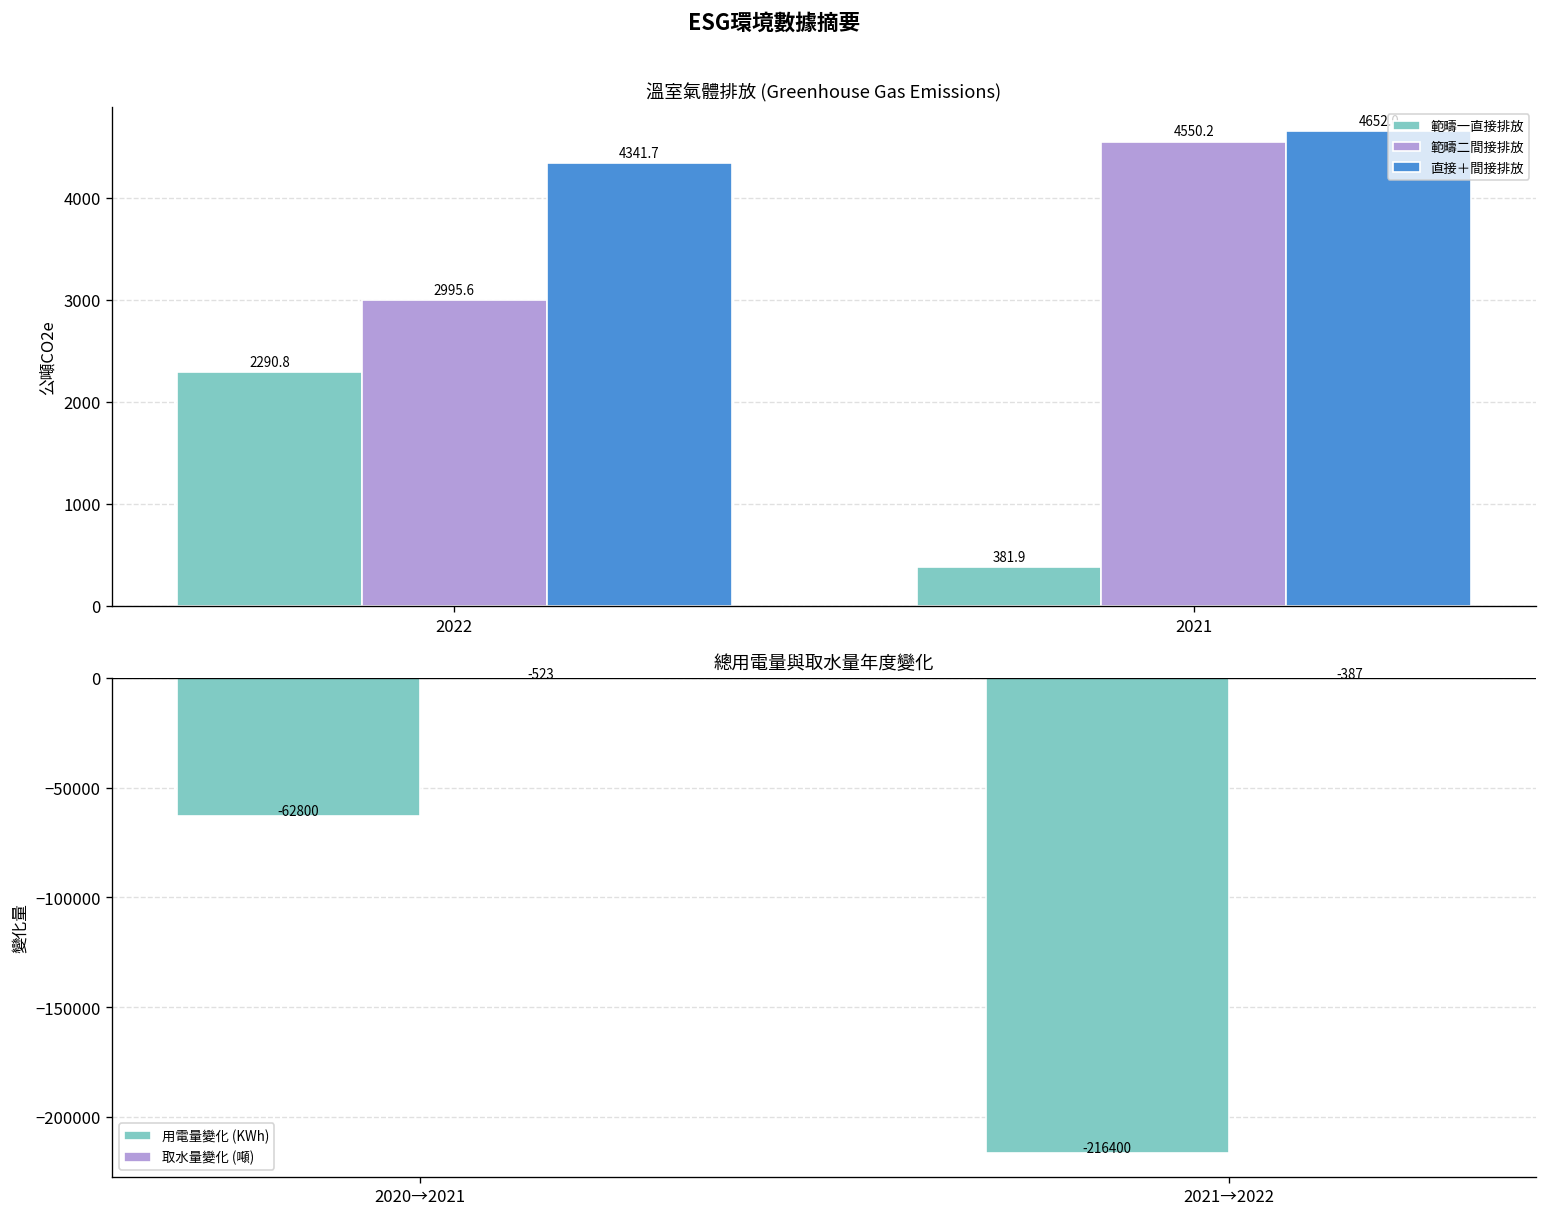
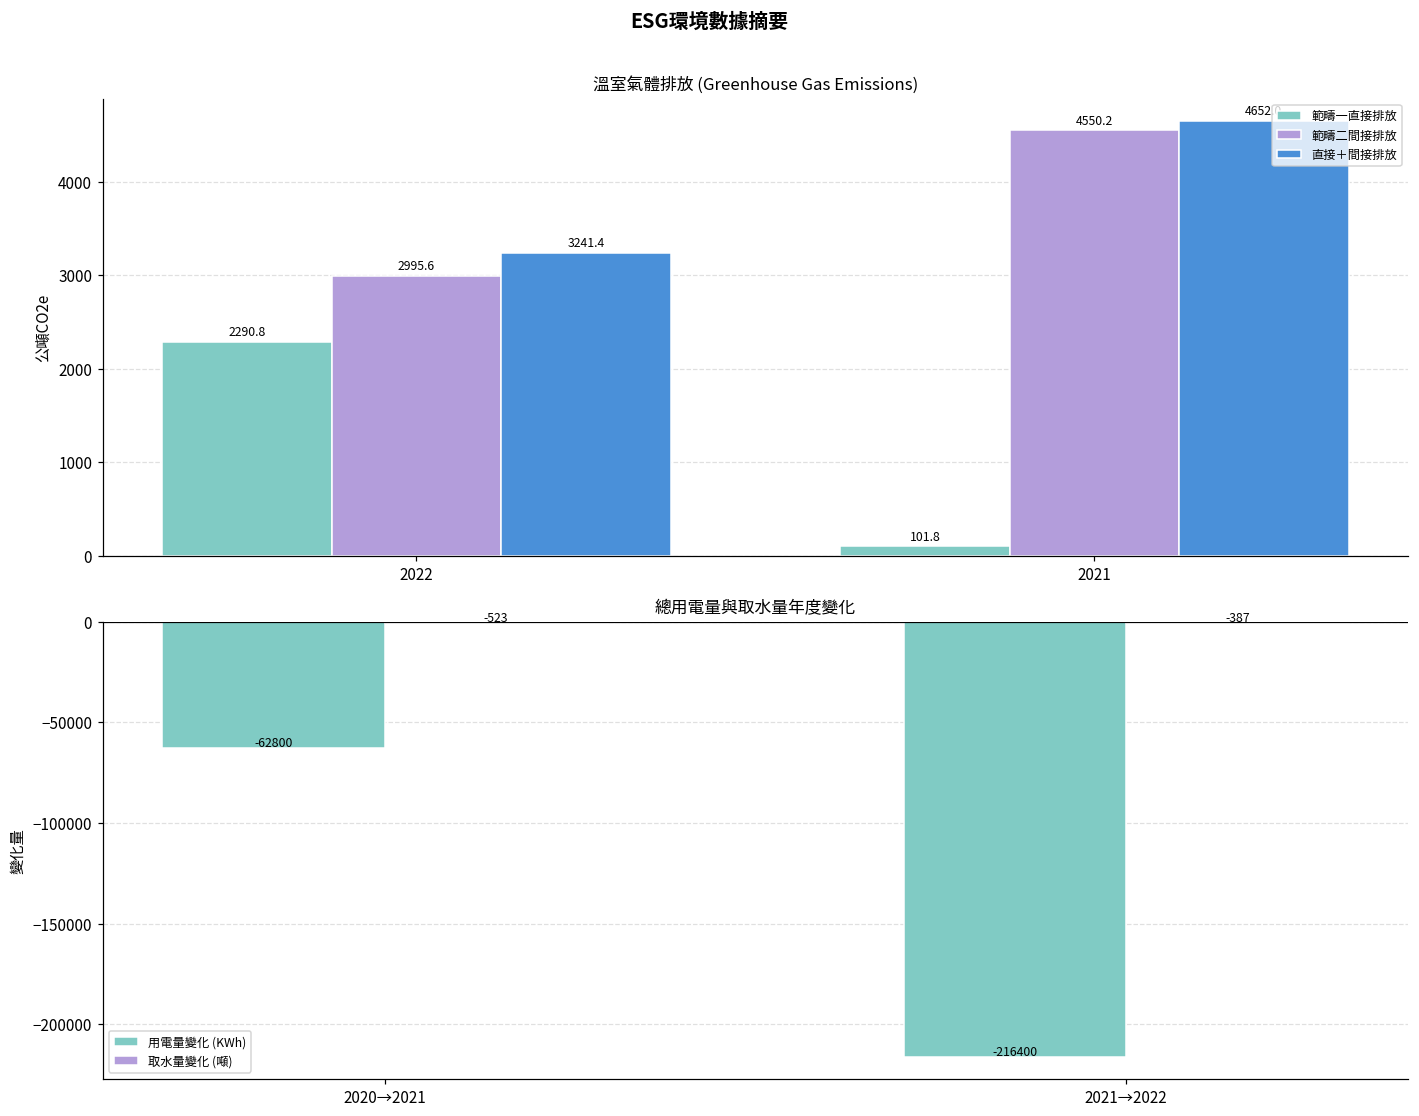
溫室氣體排放 (Greenhouse Gas Emissions), 直接＋間接排放, 2022: 4341.7 -> 3241.4
溫室氣體排放 (Greenhouse Gas Emissions), 範疇一直接排放, 2021: 381.9 -> 101.8
